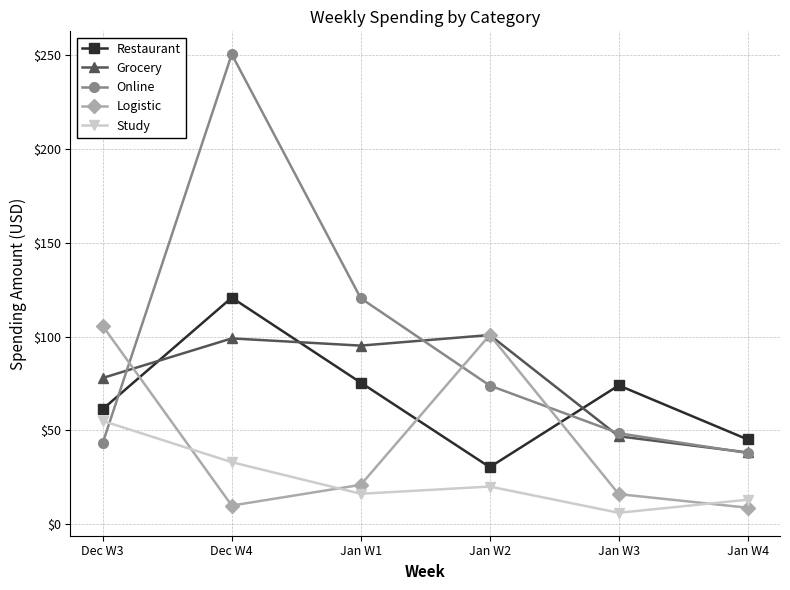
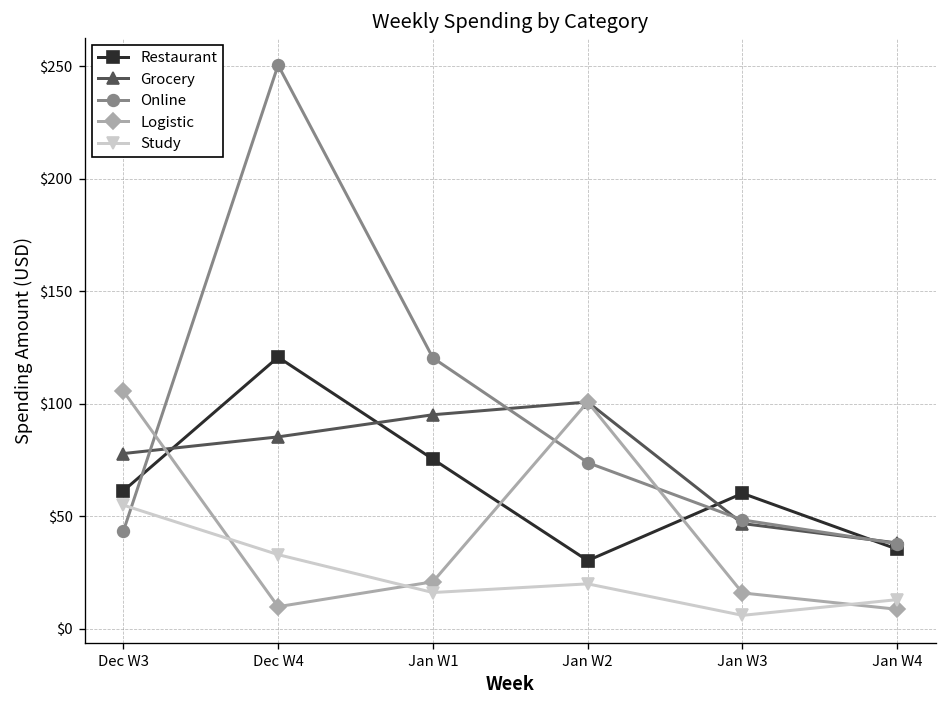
Grocery, Dec W4: $99 -> $85
Restaurant, Jan W3: $74 -> $60
Restaurant, Jan W4: $45 -> $35
